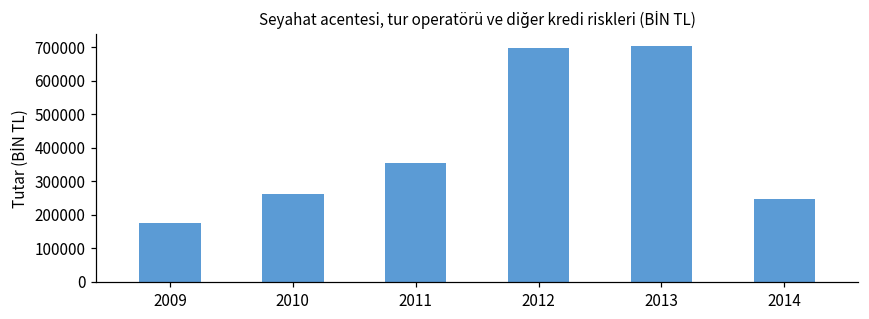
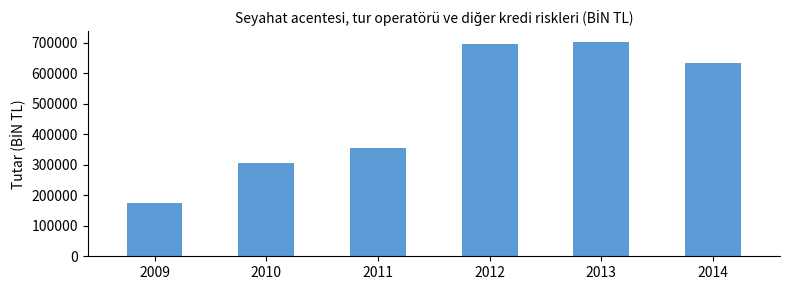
2010: 260000 -> 300000
2014: 250000 -> 640000
